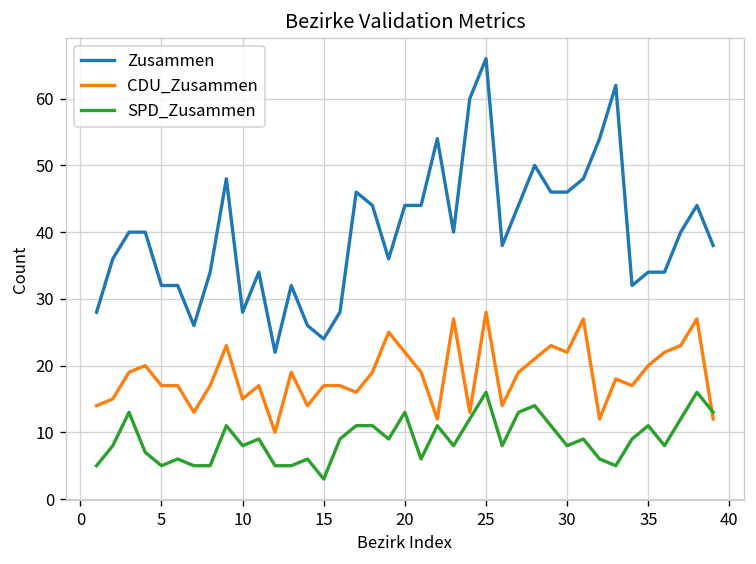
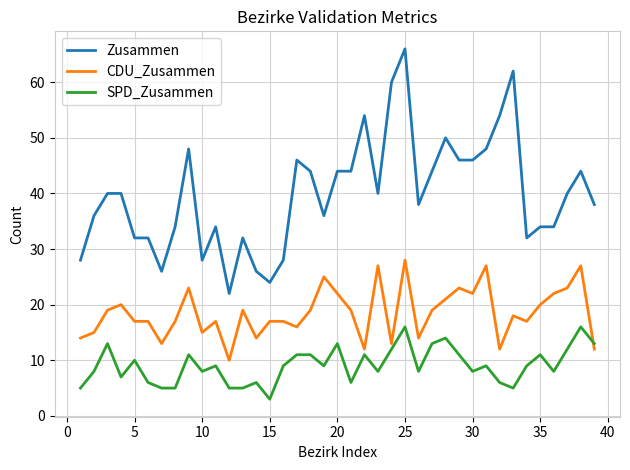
SPD_Zusammen, 5: 5 -> 10
